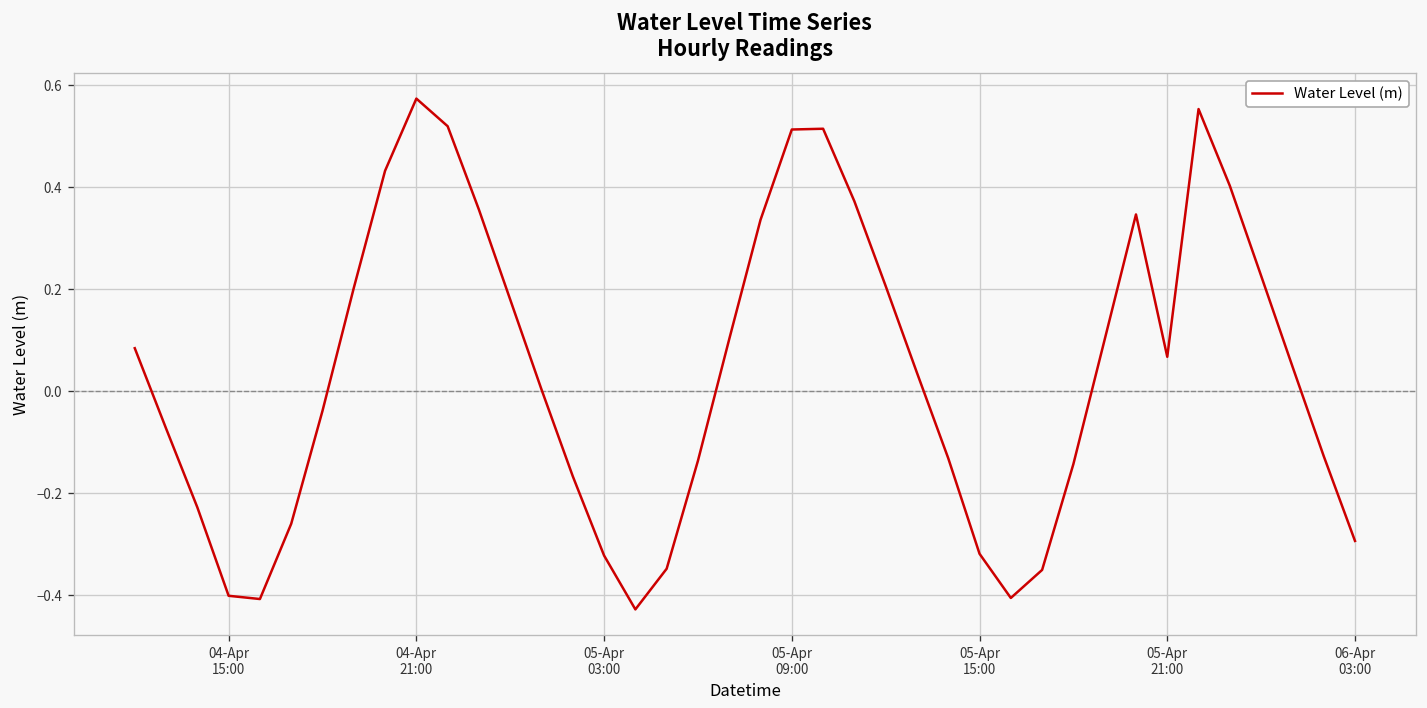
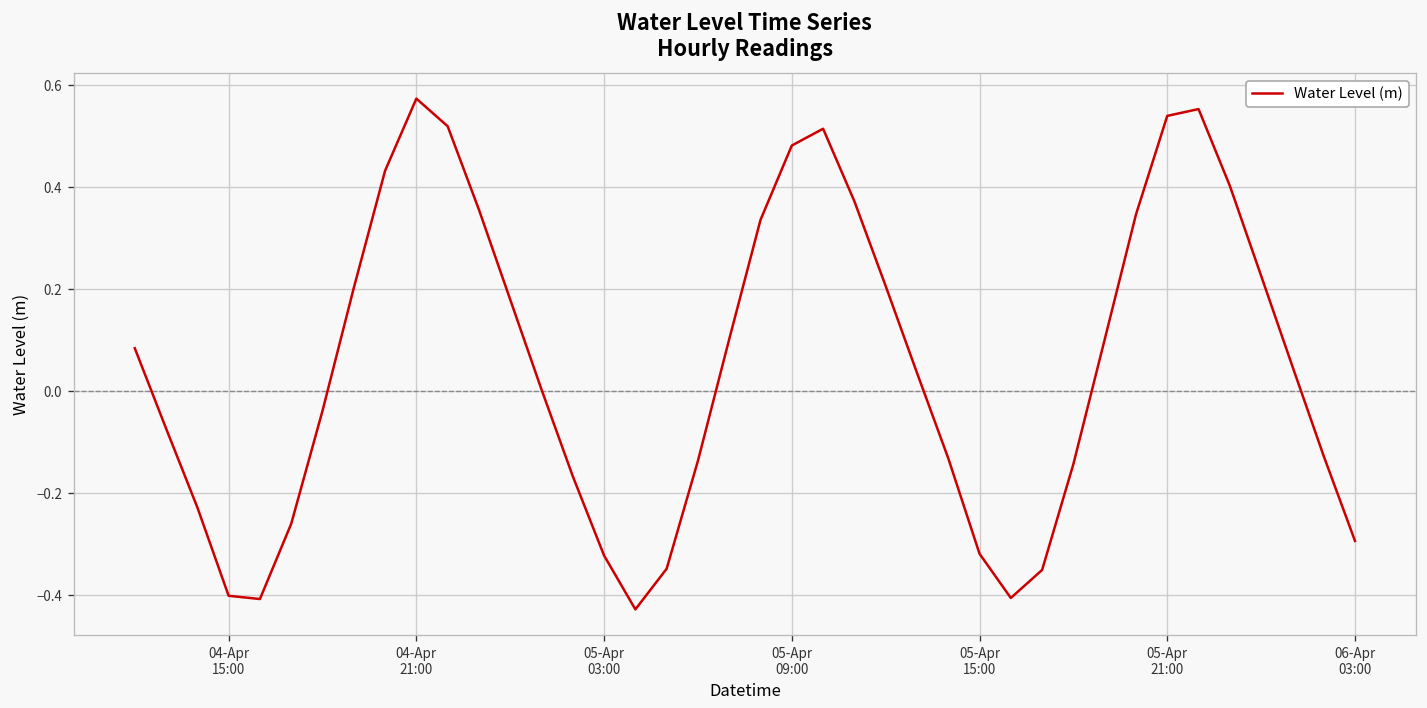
05-Apr 09:00: 0.51 -> 0.48
05-Apr 21:00: 0.07 -> 0.54
